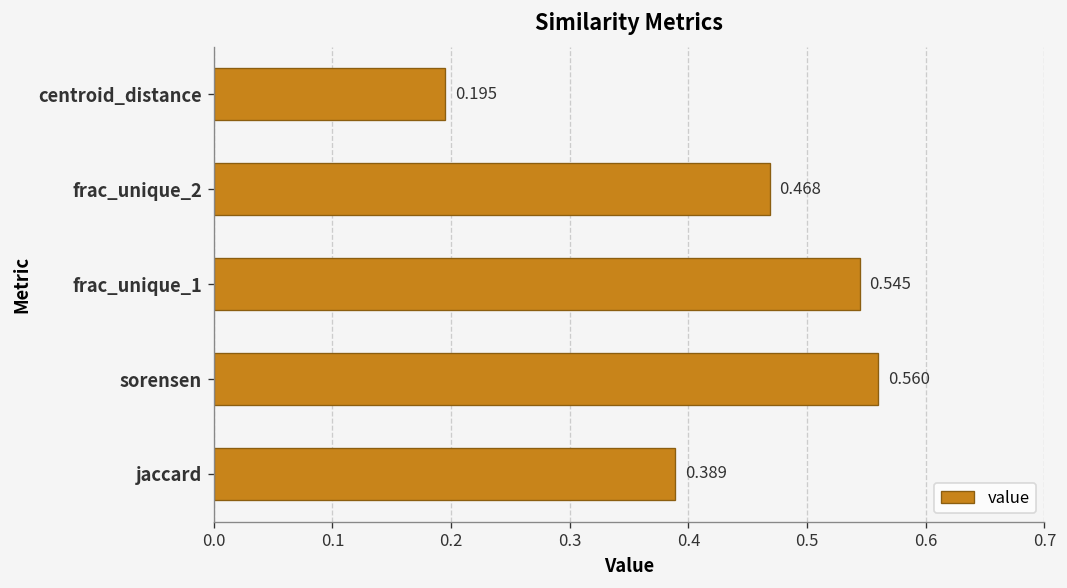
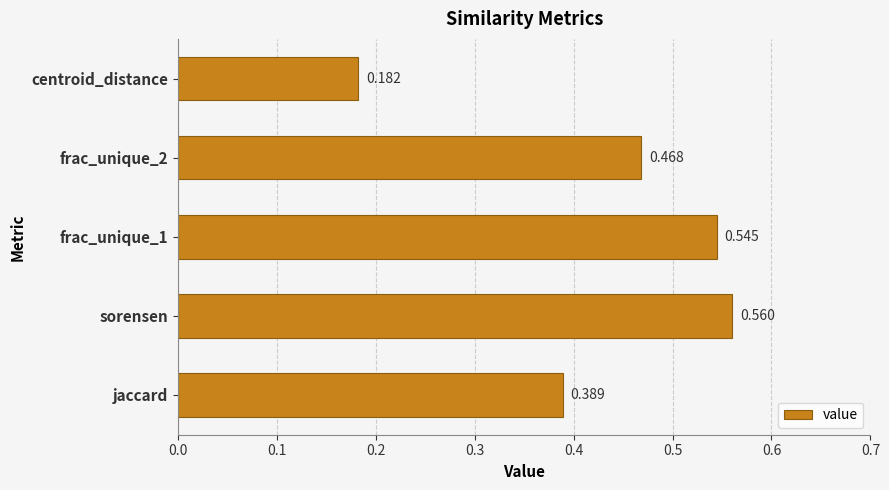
centroid_distance: 0.195 -> 0.182
